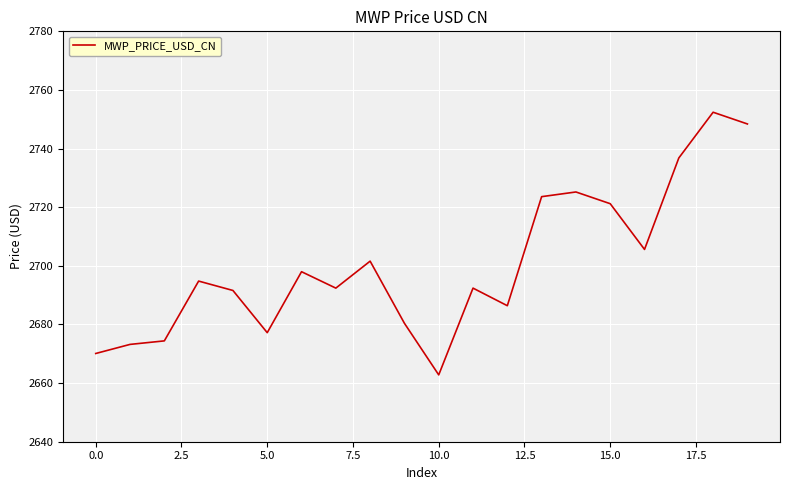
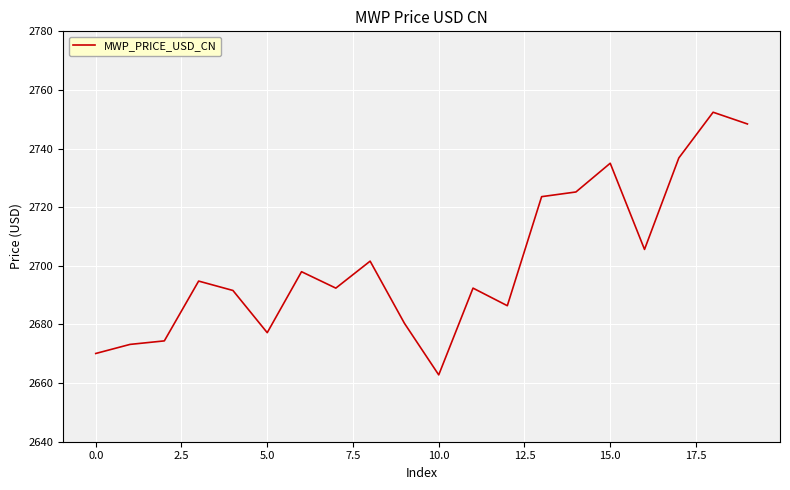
15.0: 2721 -> 2735
